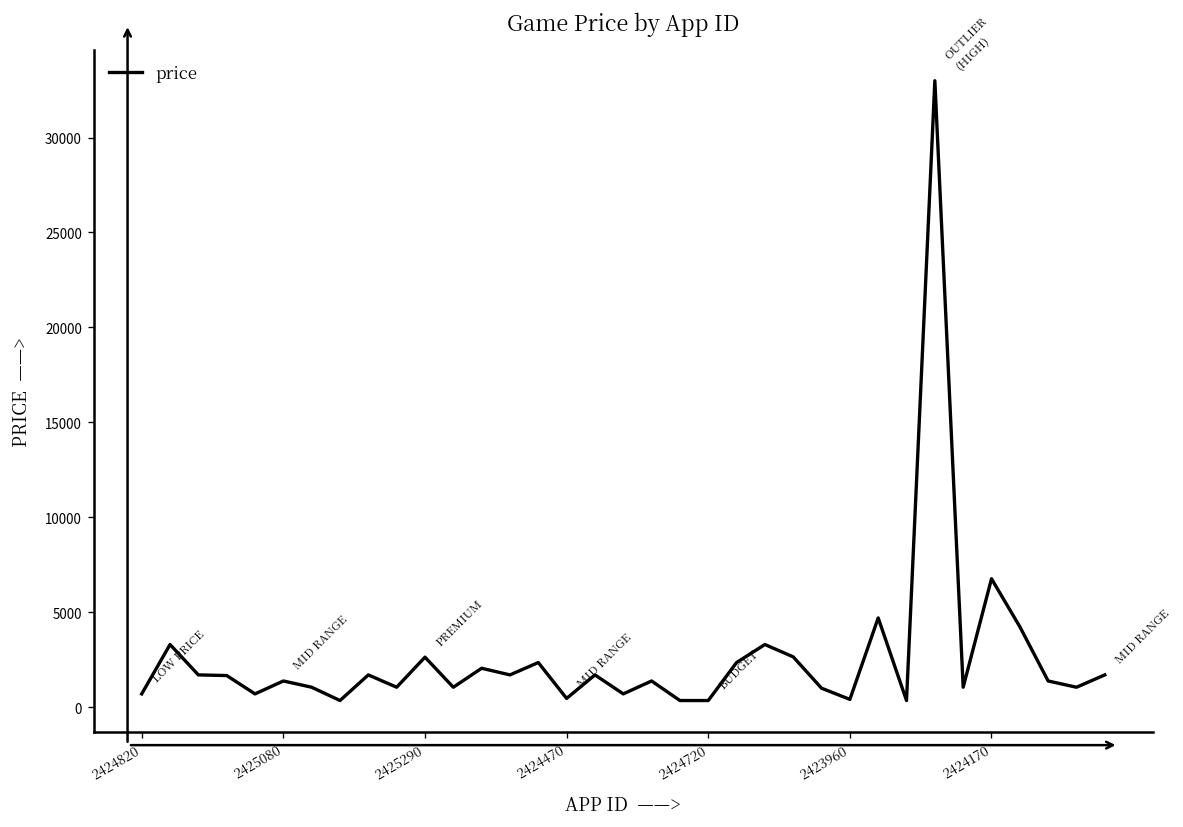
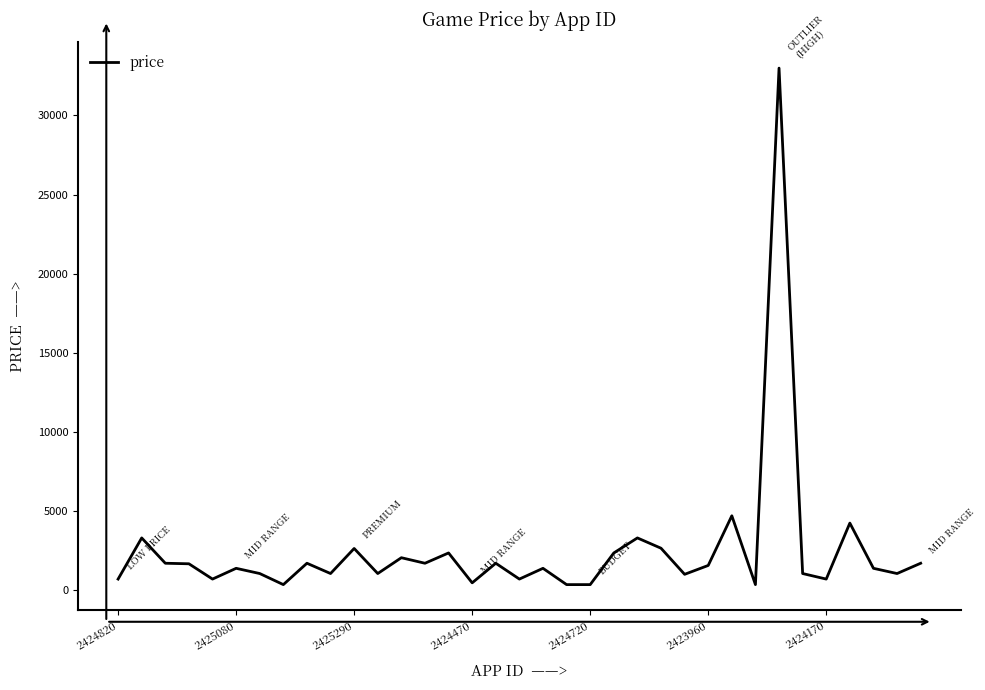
2423960: 400 -> 1600
2424170: 6800 -> 700
